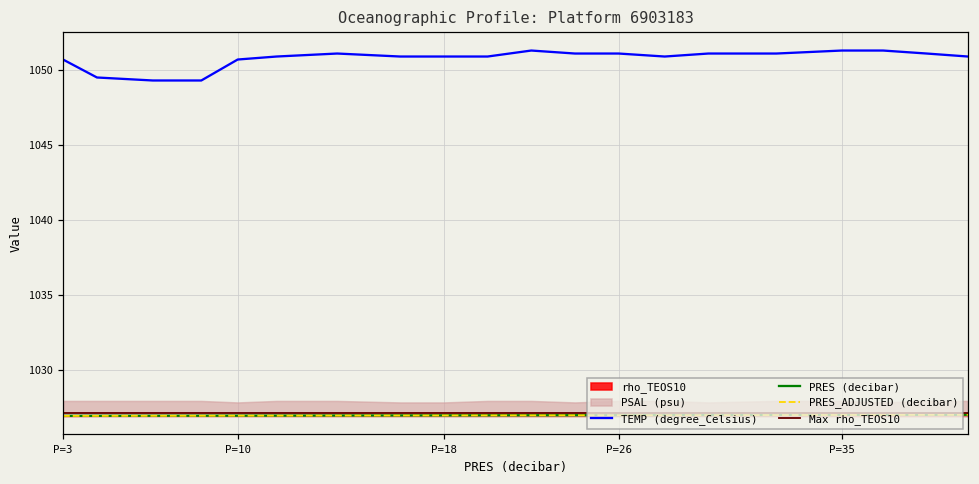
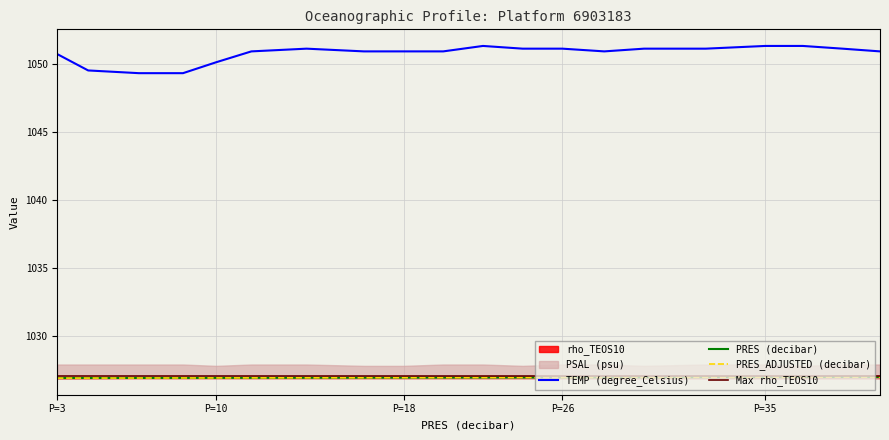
TEMP (degree_Celsius), P=10: 1050.7 -> 1050.1
